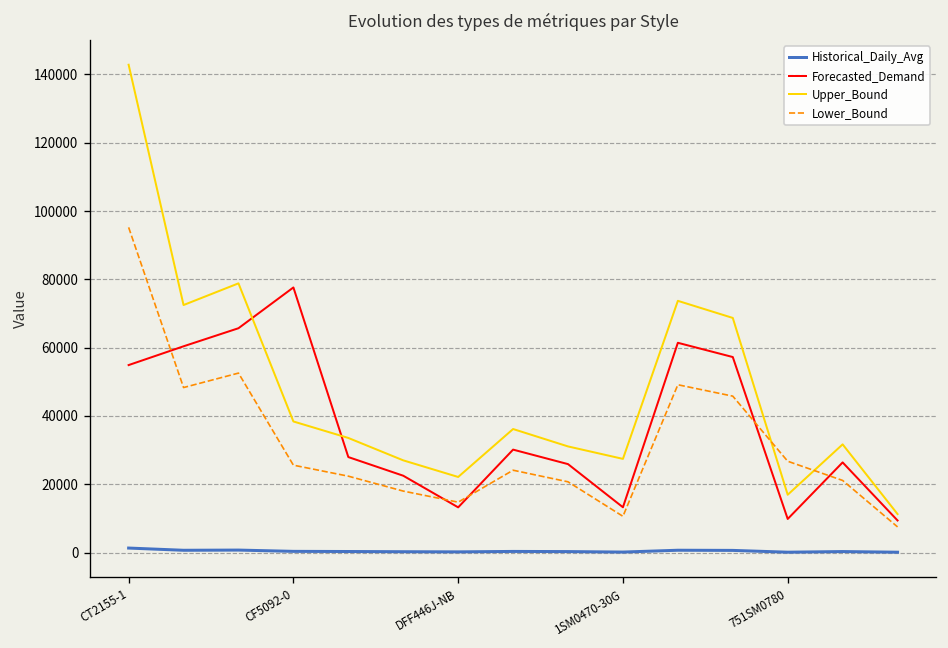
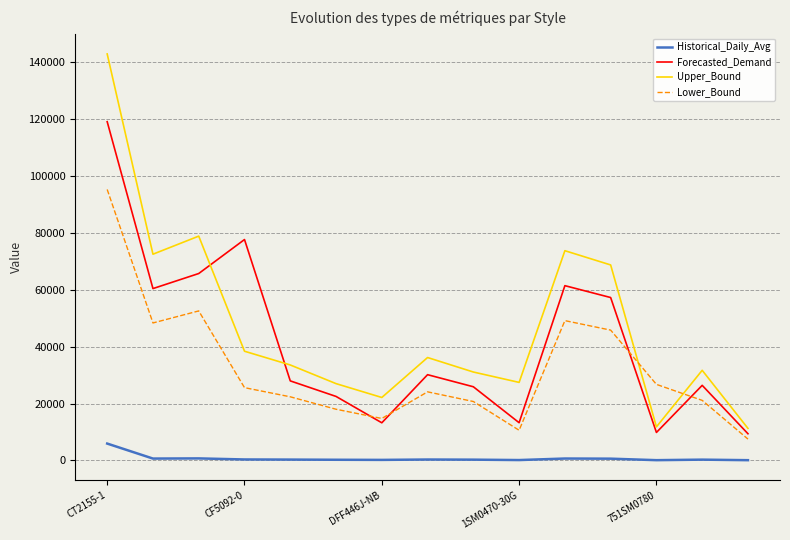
Historical_Daily_Avg, CT2155-1: 1000 -> 6000
Forecasted_Demand, CT2155-1: 55000 -> 119000
Upper_Bound, 751SM0780: 17000 -> 12000
